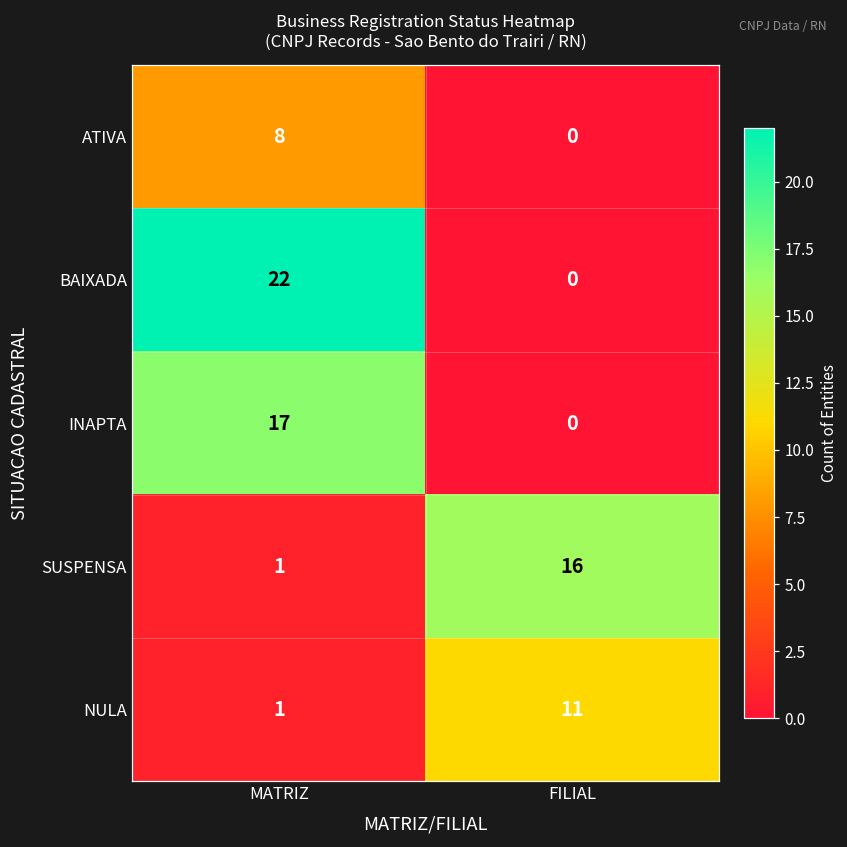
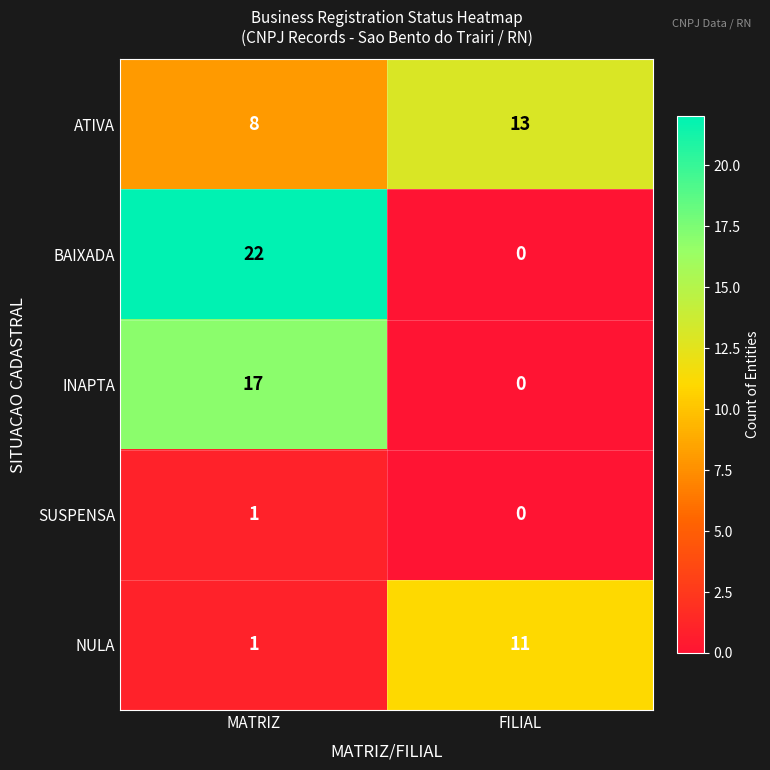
ATIVA, FILIAL: 0 -> 13
SUSPENSA, FILIAL: 16 -> 0
